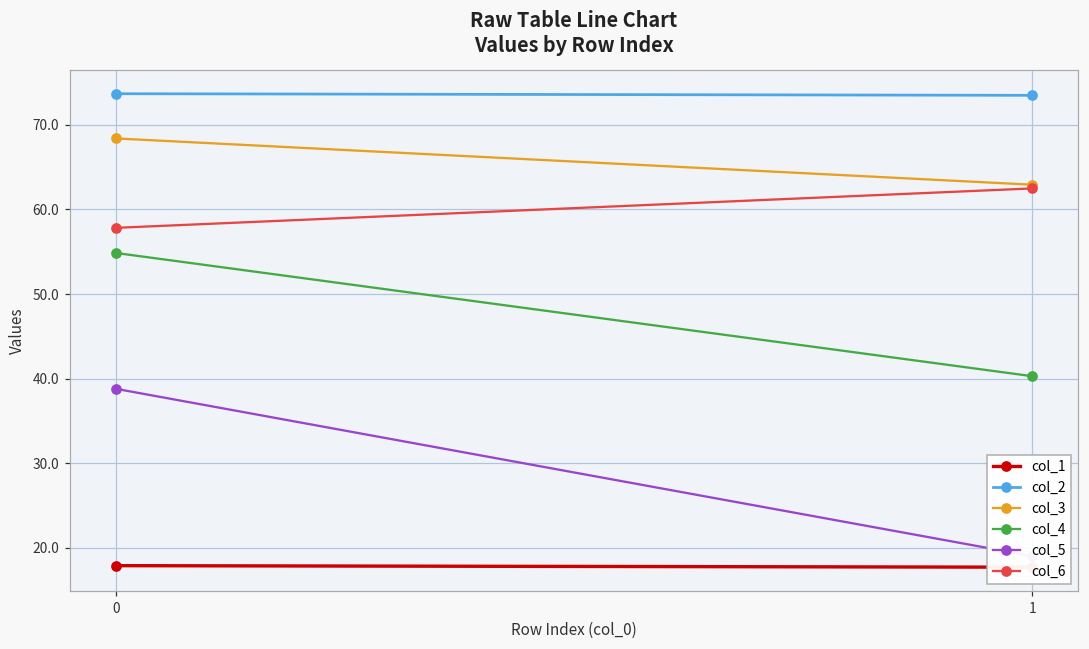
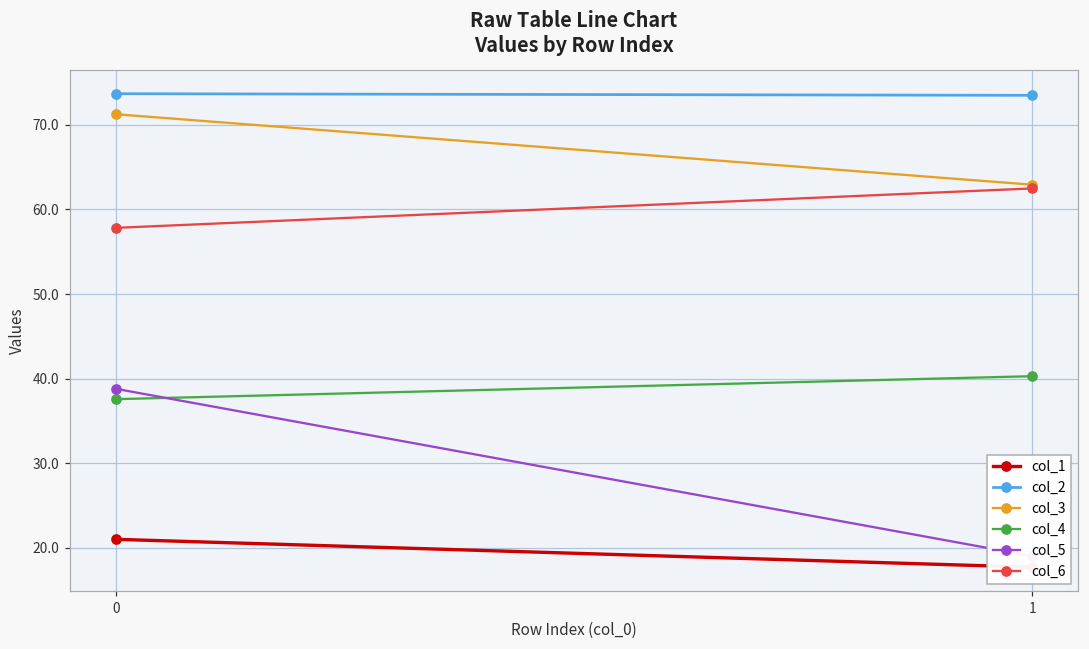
col_1, 0: 18 -> 21
col_3, 0: 68 -> 71
col_4, 0: 55 -> 38
